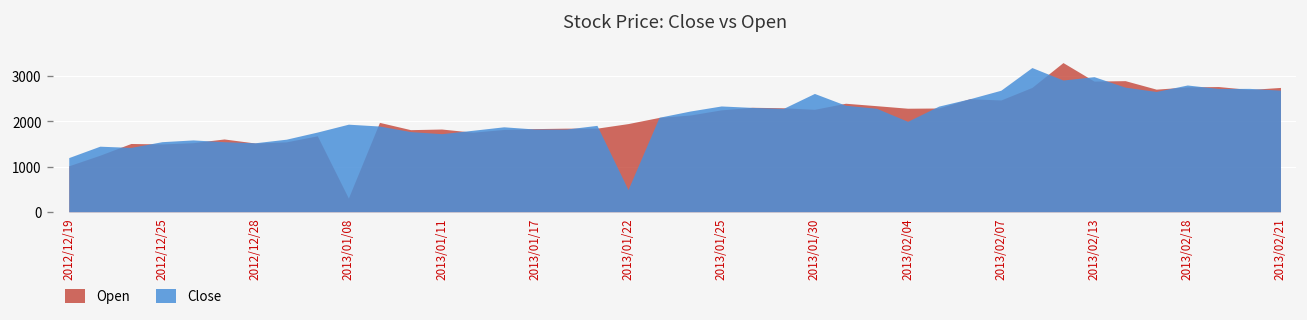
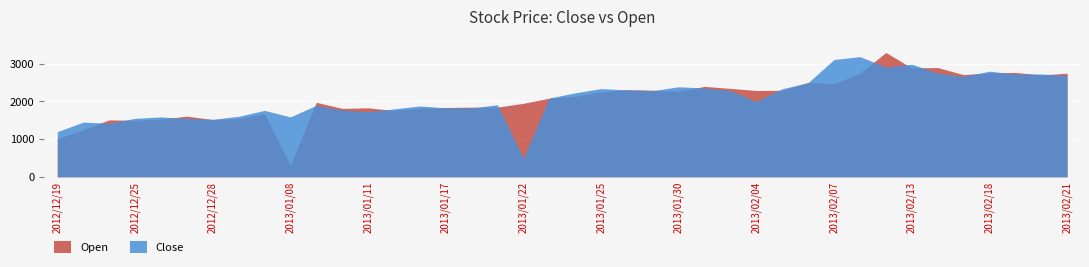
Close, 2013/01/08: 1900 -> 1600
Close, 2013/01/30: 2600 -> 2400
Close, 2013/02/07: 2700 -> 3100
